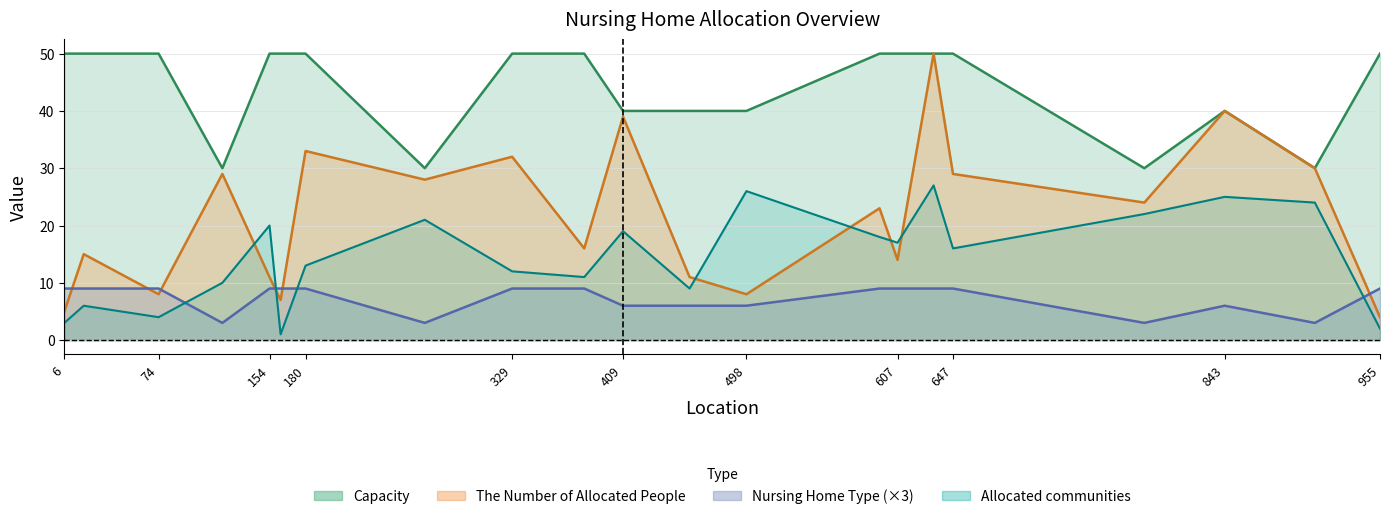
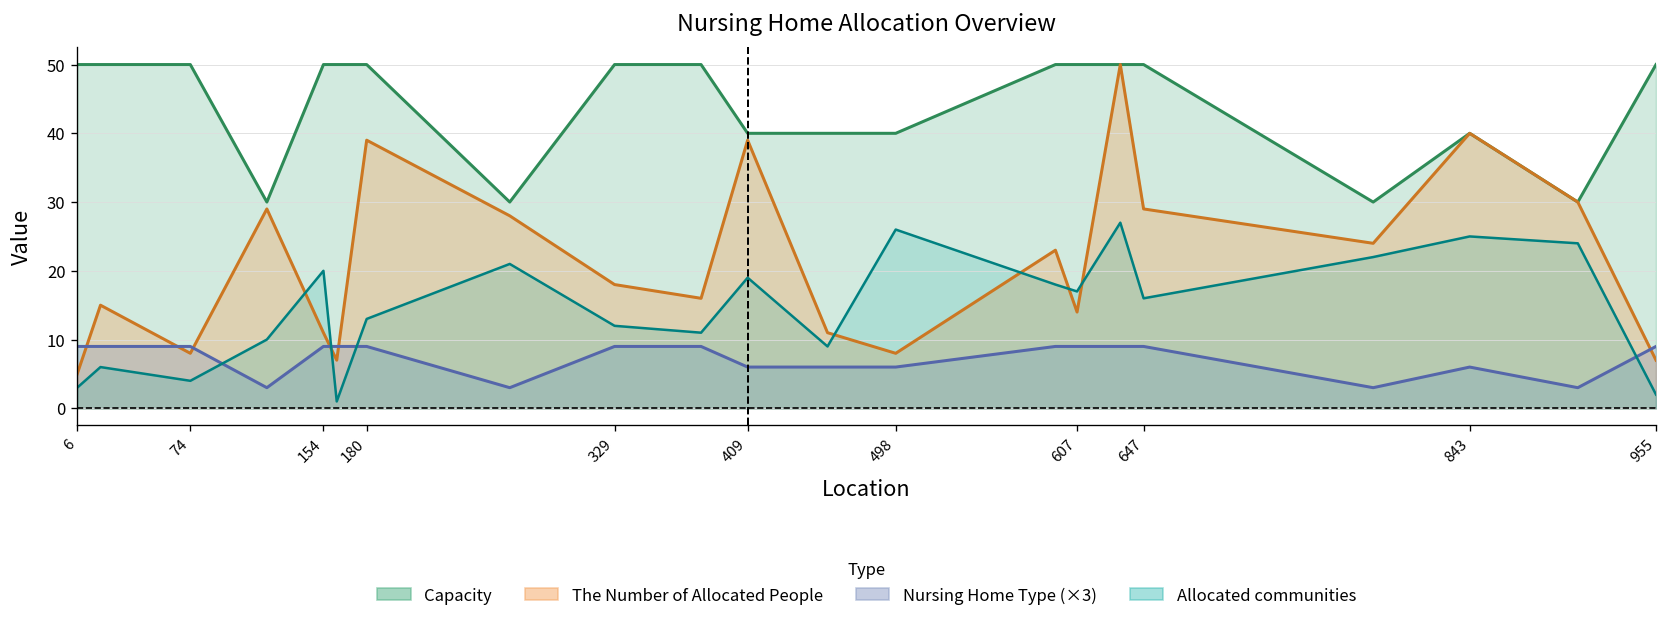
The Number of Allocated People, 180: 33 -> 39
The Number of Allocated People, 329: 32 -> 18
The Number of Allocated People, 955: 4 -> 7
